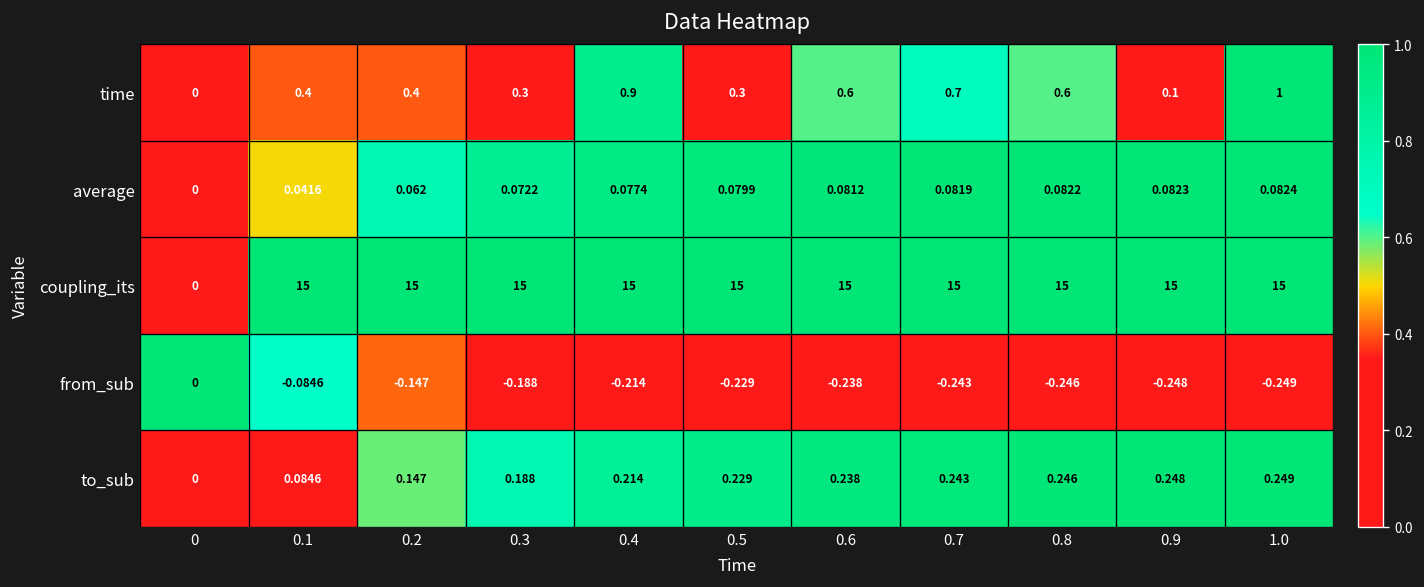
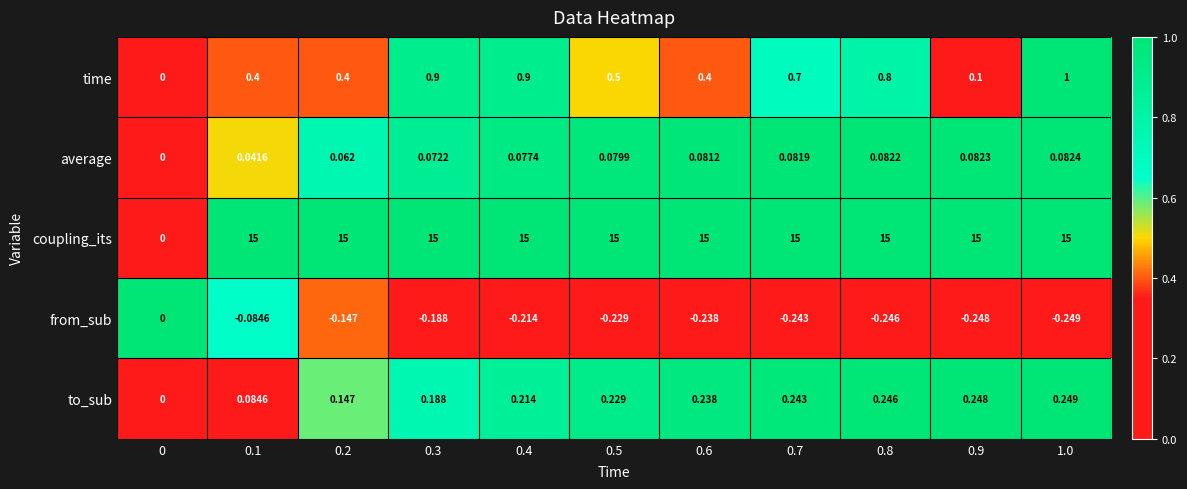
time, 0.3: 0.3 -> 0.9
time, 0.5: 0.3 -> 0.5
time, 0.6: 0.6 -> 0.4
time, 0.8: 0.6 -> 0.8
